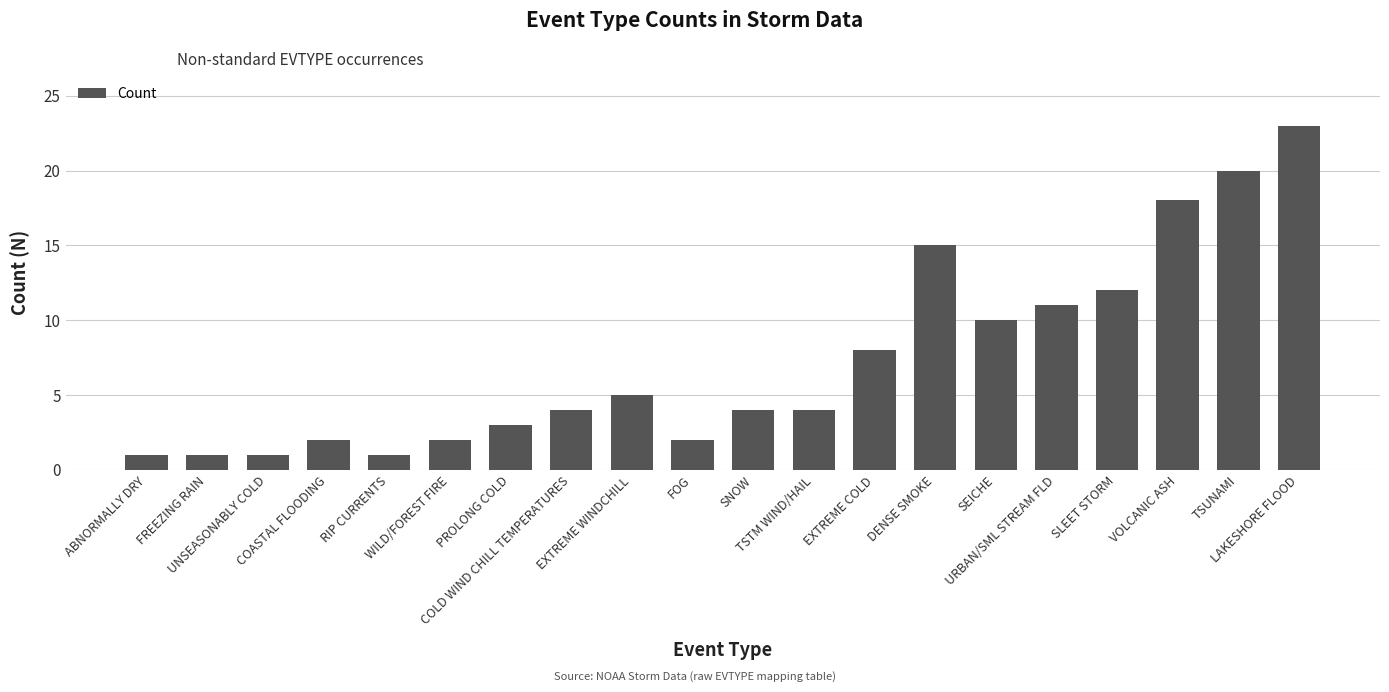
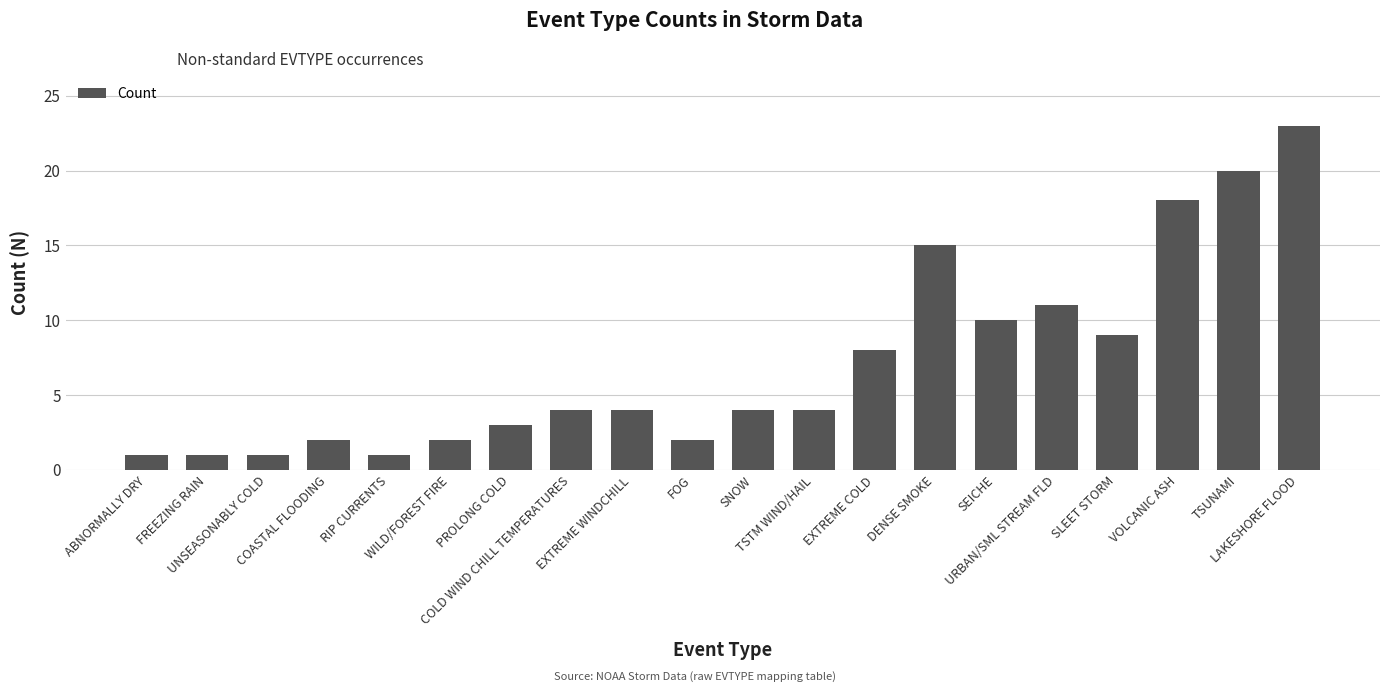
EXTREME WINDCHILL: 5 -> 4
SLEET STORM: 12 -> 9
